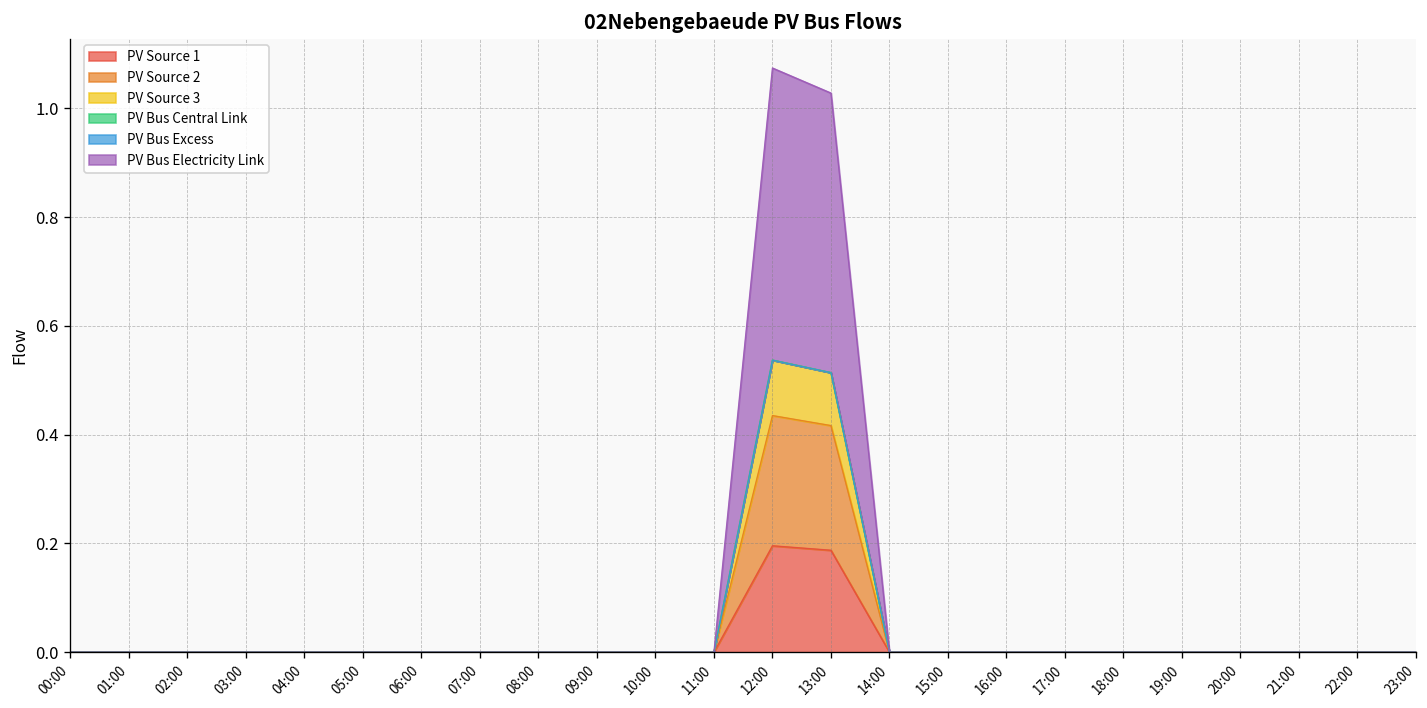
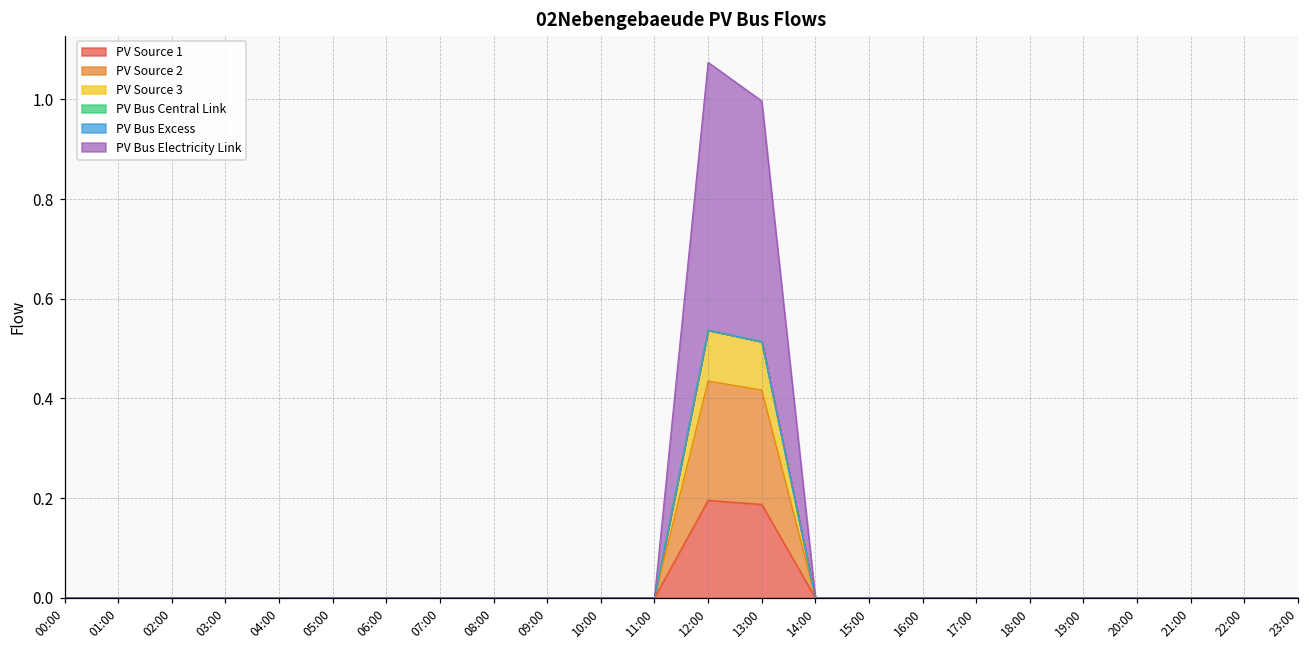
PV Bus Electricity Link, 13:00: 0.51 -> 0.48
